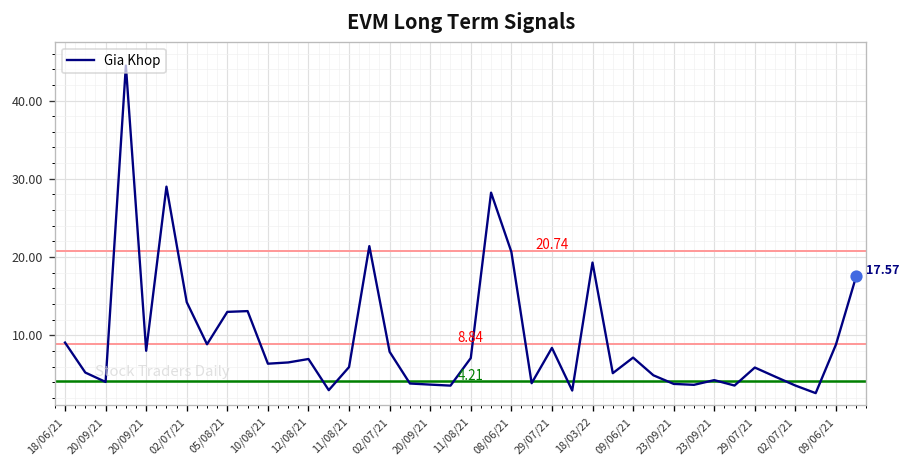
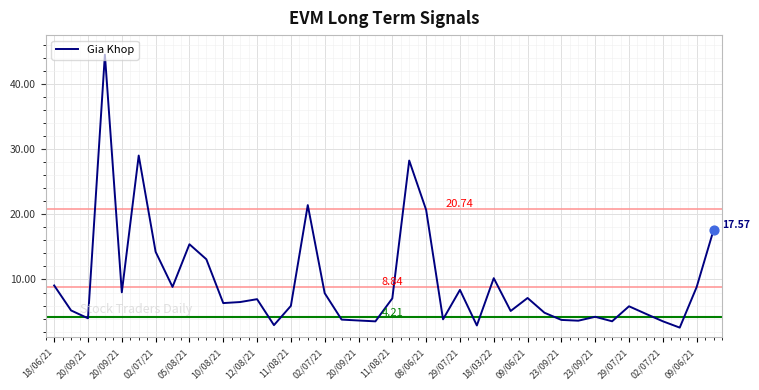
Gia Khop, 05/08/21: 13 -> 15
Gia Khop, 18/03/22: 19 -> 10
